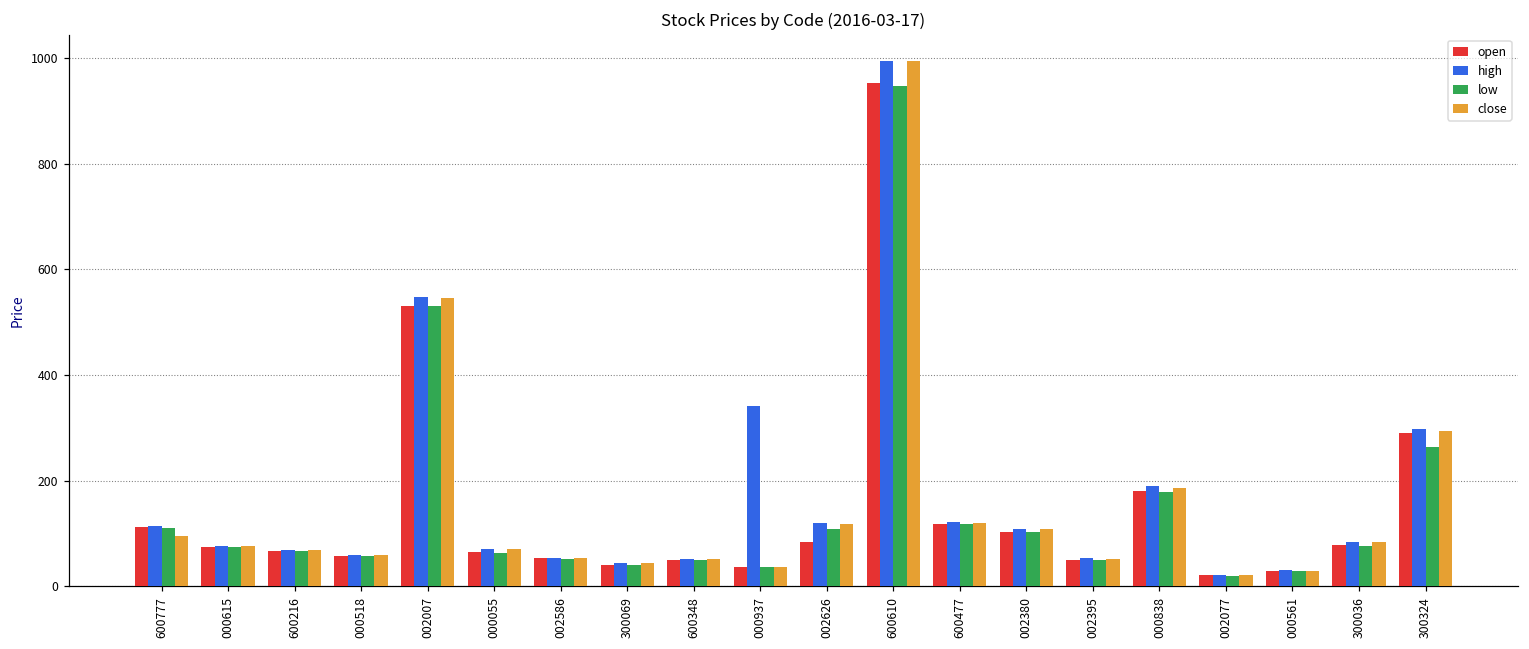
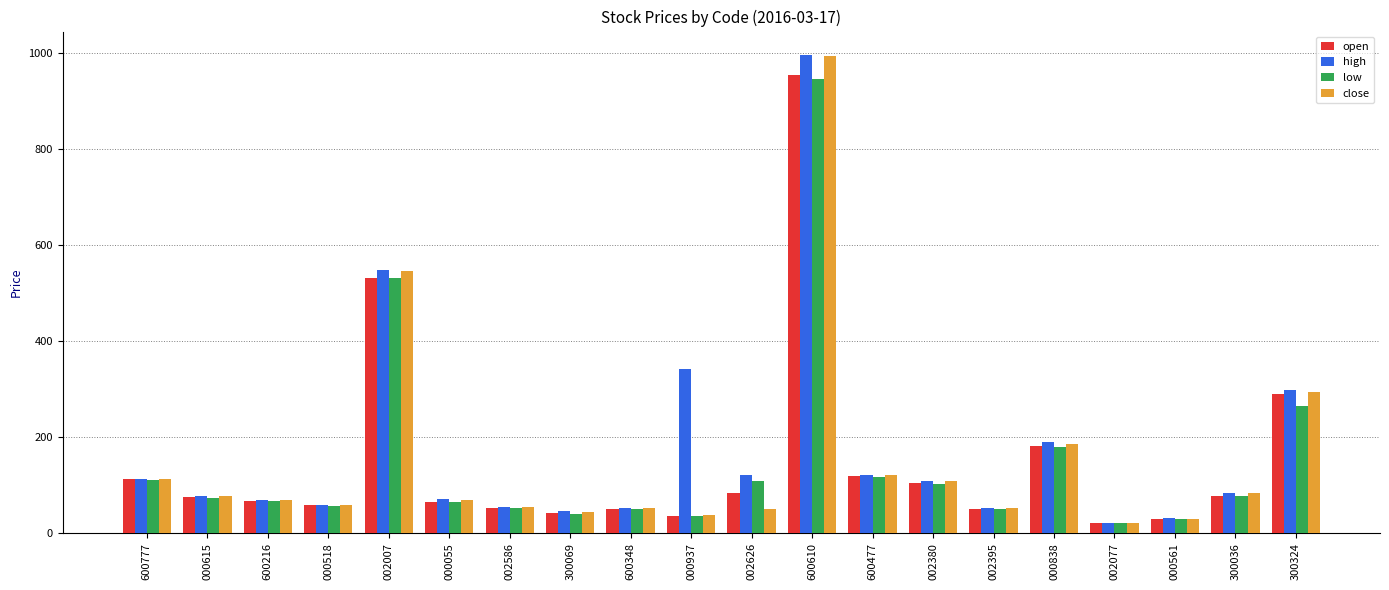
close, 600777: 100 -> 110
close, 002626: 120 -> 50
